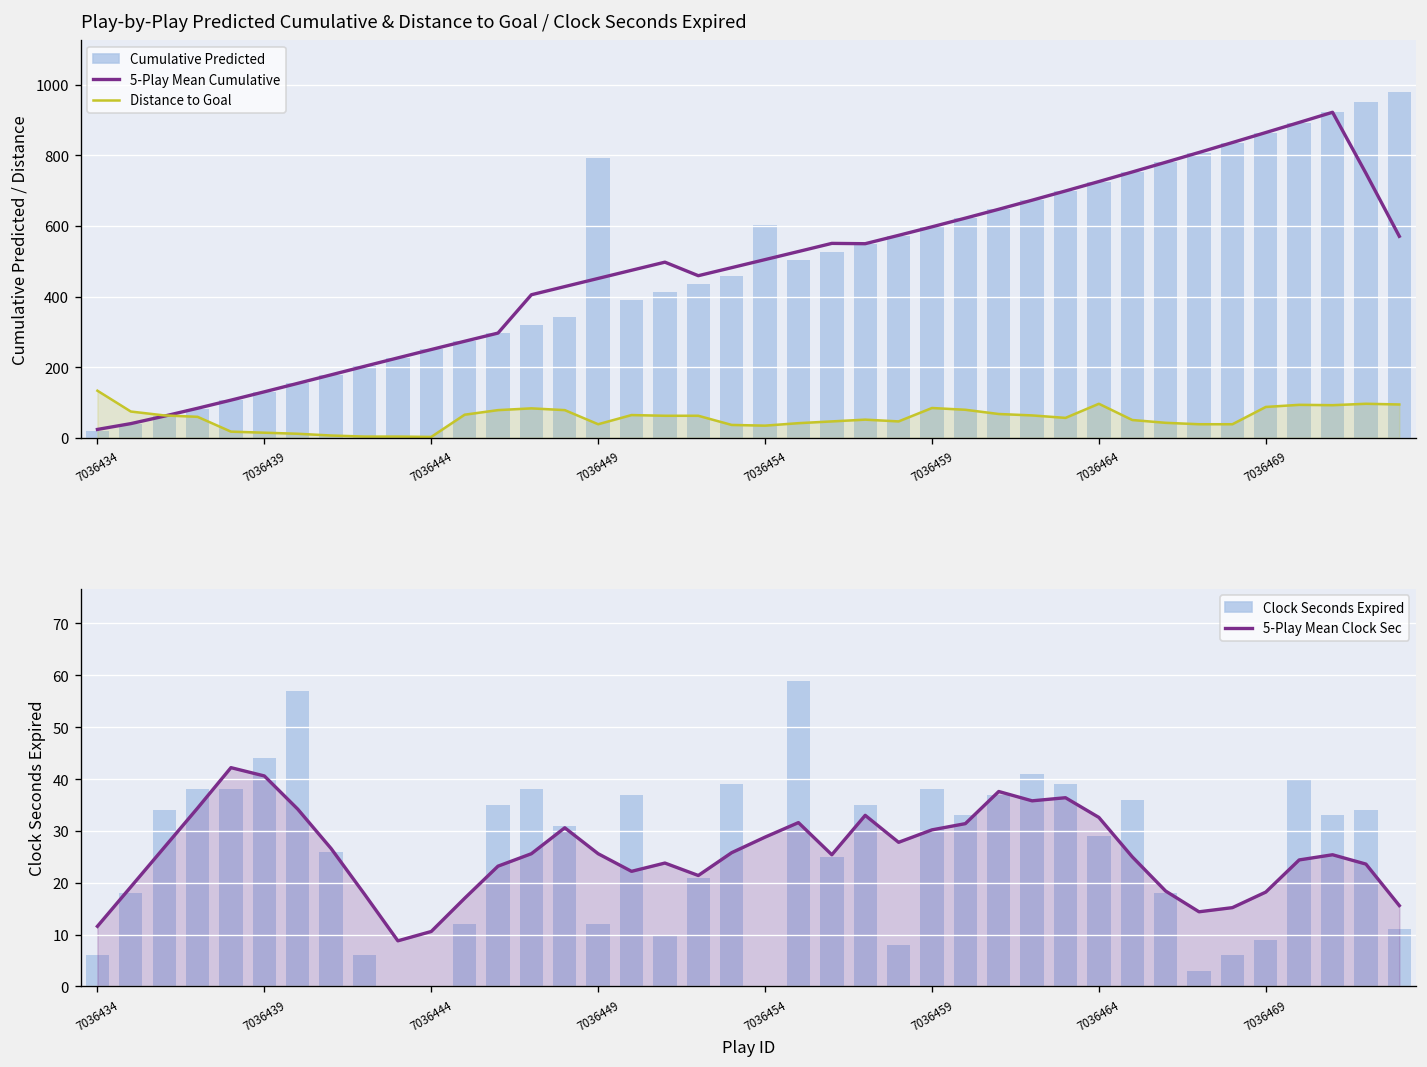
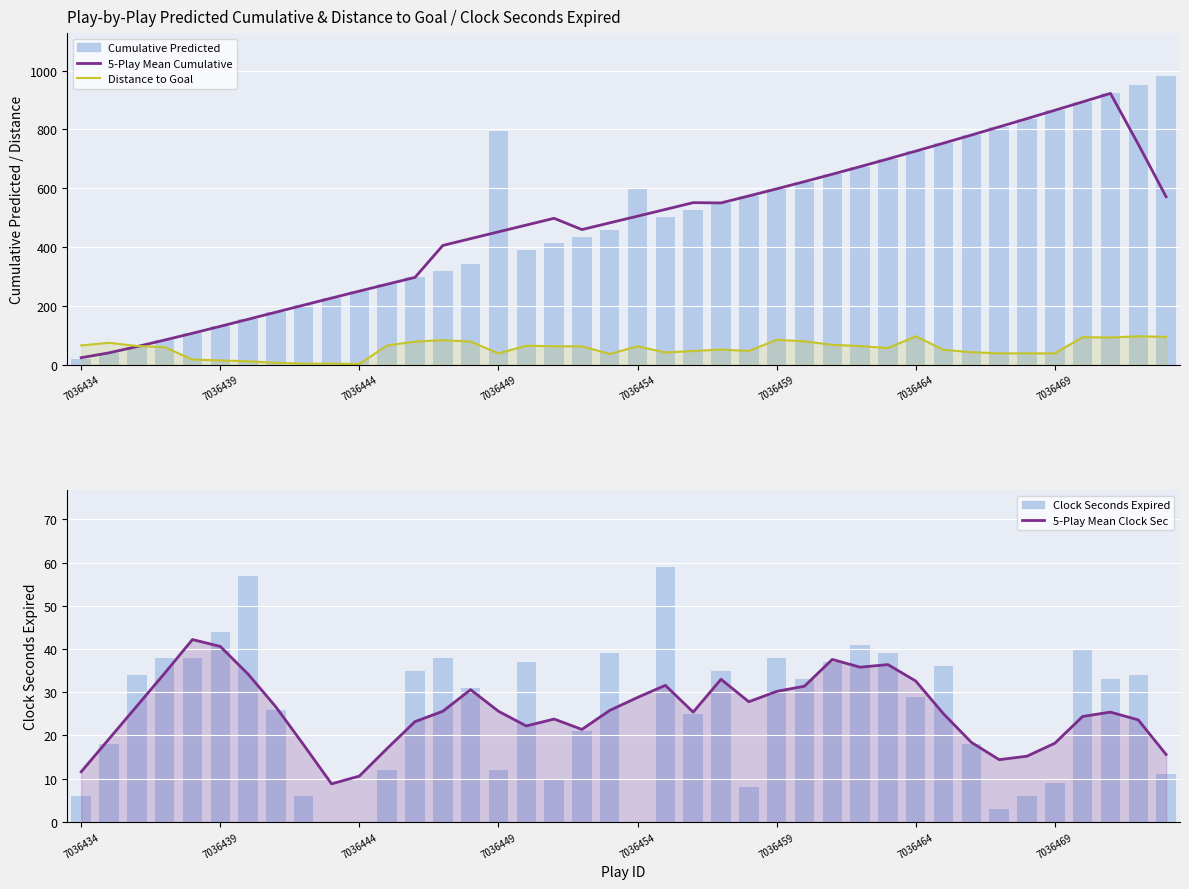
Play-by-Play Predicted Cumulative & Distance to Goal / Clock Seconds Expired, Distance to Goal, 7036434: 130 -> 70
Play-by-Play Predicted Cumulative & Distance to Goal / Clock Seconds Expired, Distance to Goal, 7036454: 30 -> 60
Play-by-Play Predicted Cumulative & Distance to Goal / Clock Seconds Expired, Distance to Goal, 7036469: 90 -> 40
